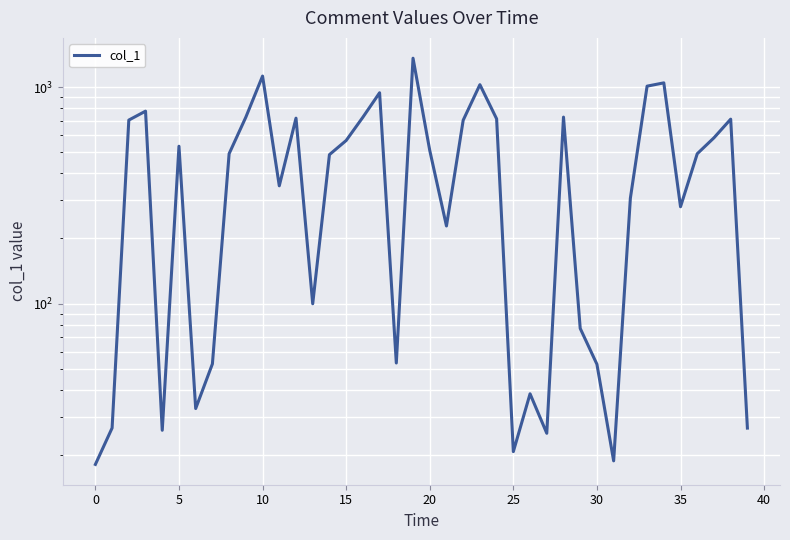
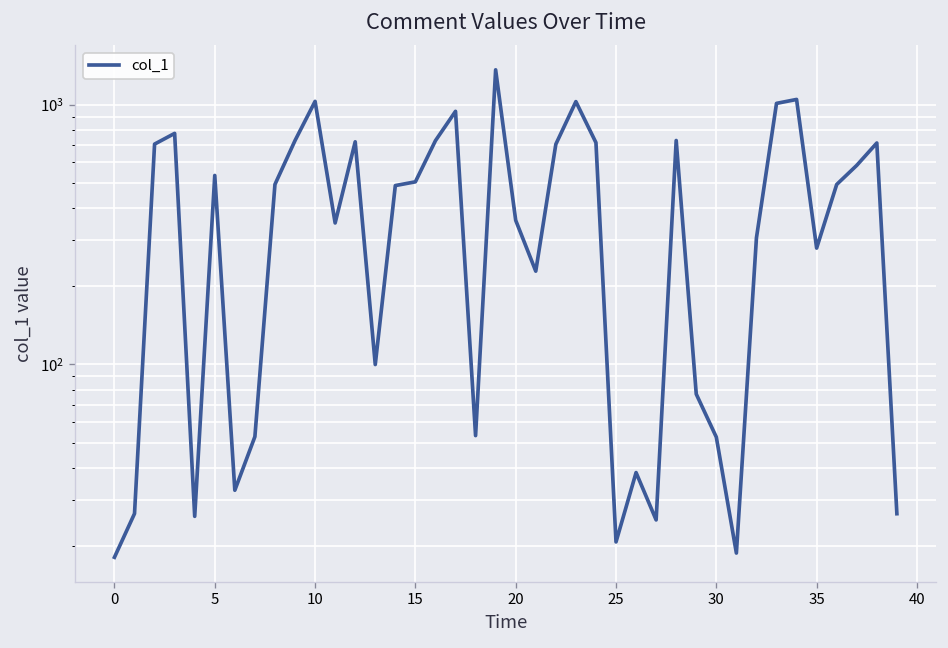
10: 1100 -> 1000
15: 570 -> 500
20: 510 -> 360
